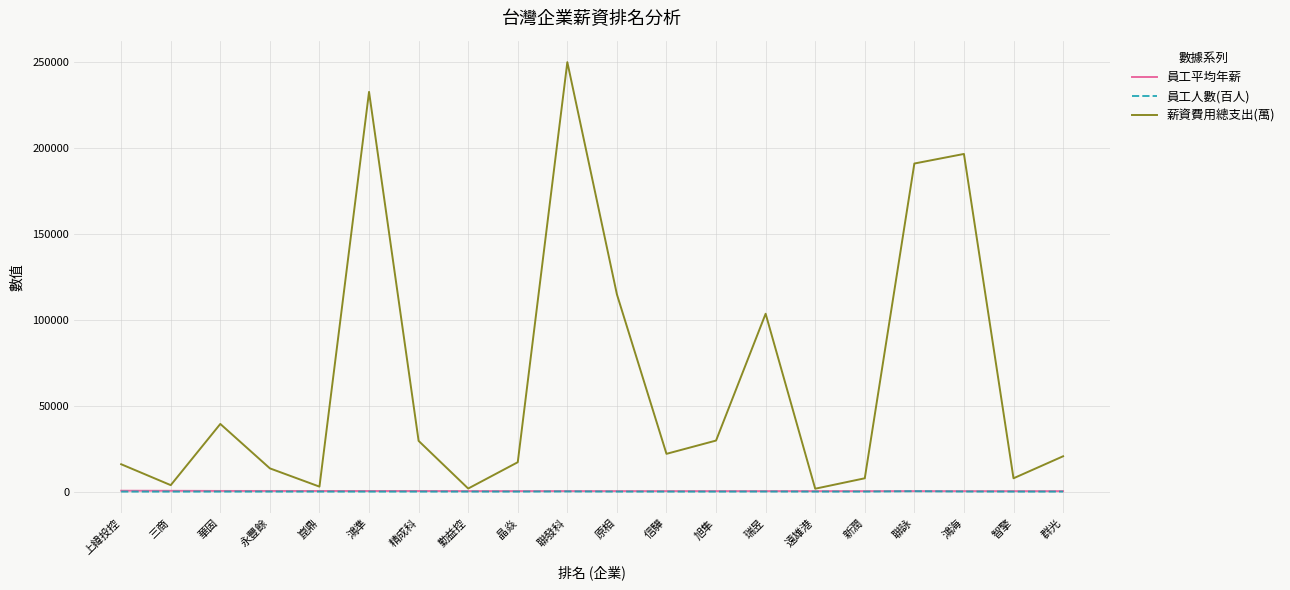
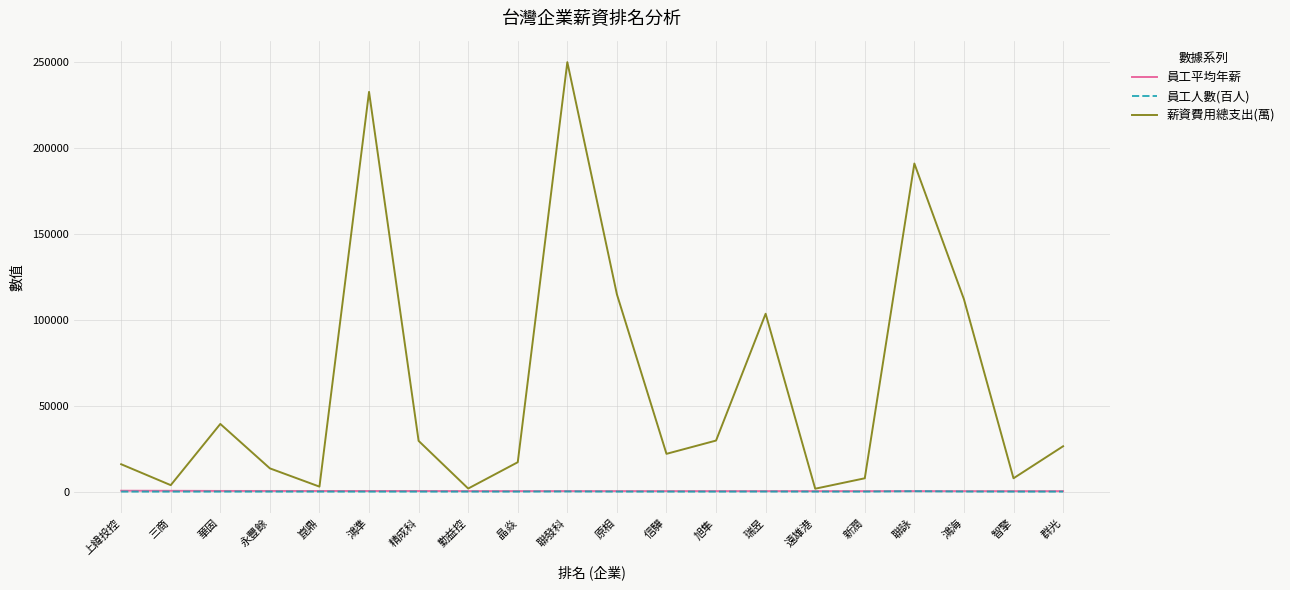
薪資費用總支出(萬), 鴻海: 196000 -> 112000
薪資費用總支出(萬), 群光: 21000 -> 26000
